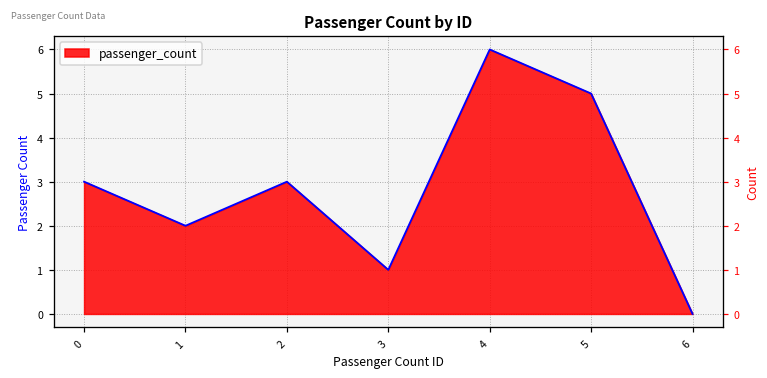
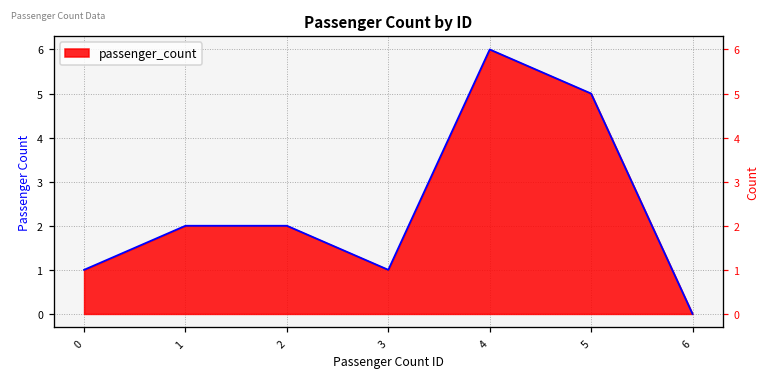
0: 3 -> 1
2: 3 -> 2
